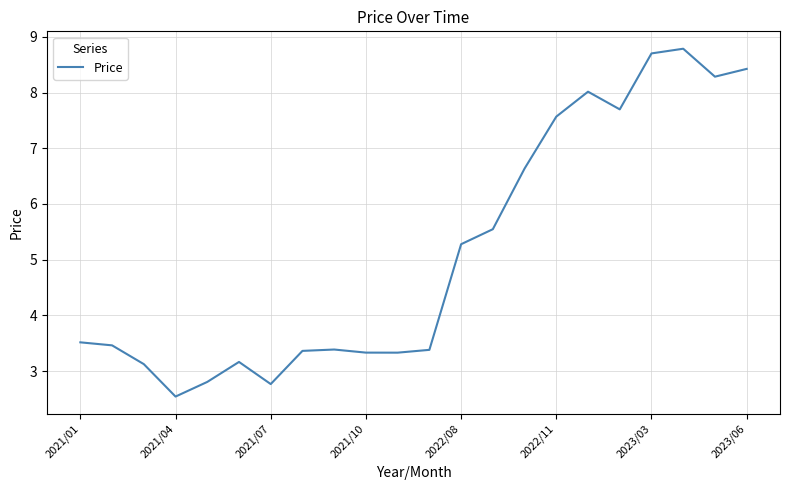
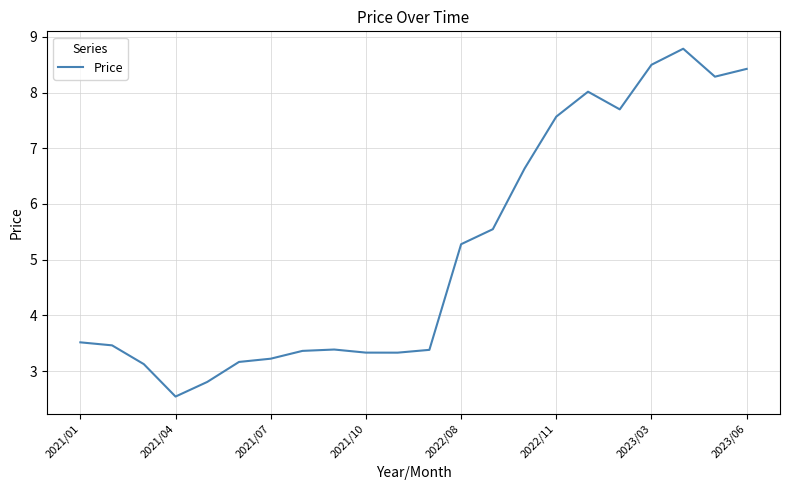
2021/07: 2.8 -> 3.2
2023/03: 8.7 -> 8.5
